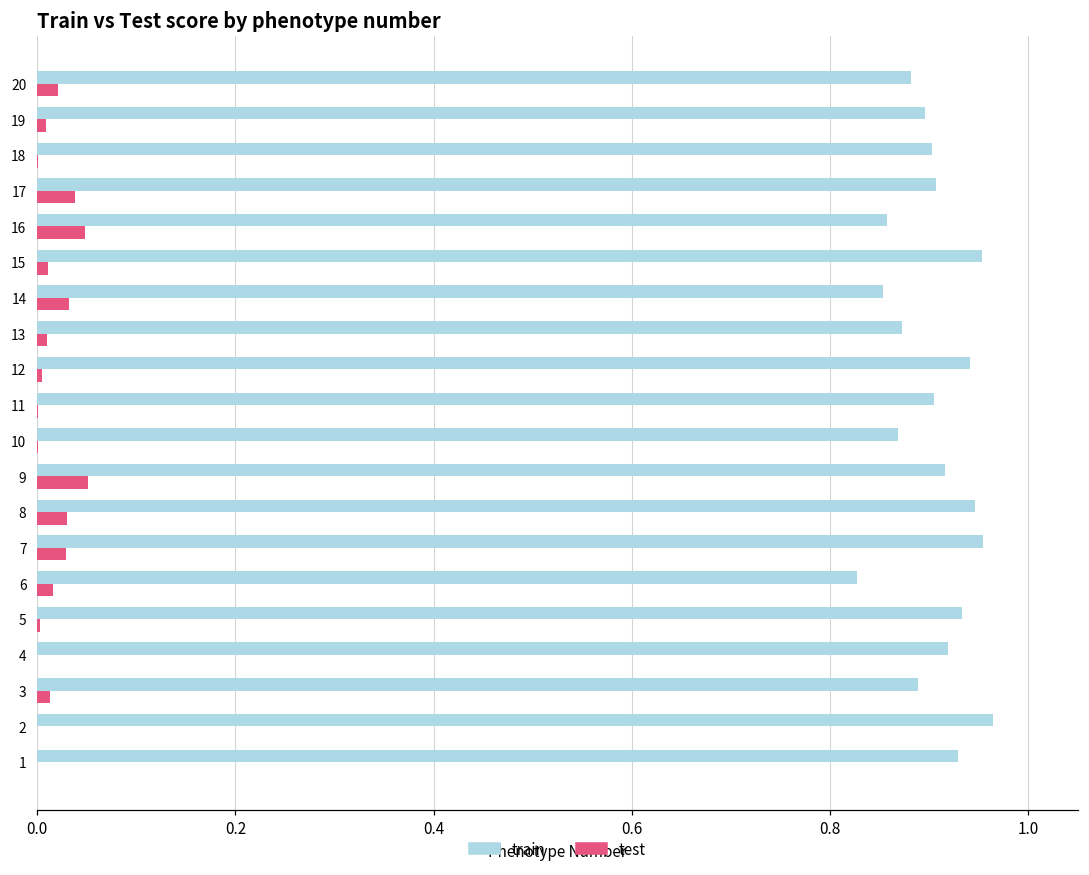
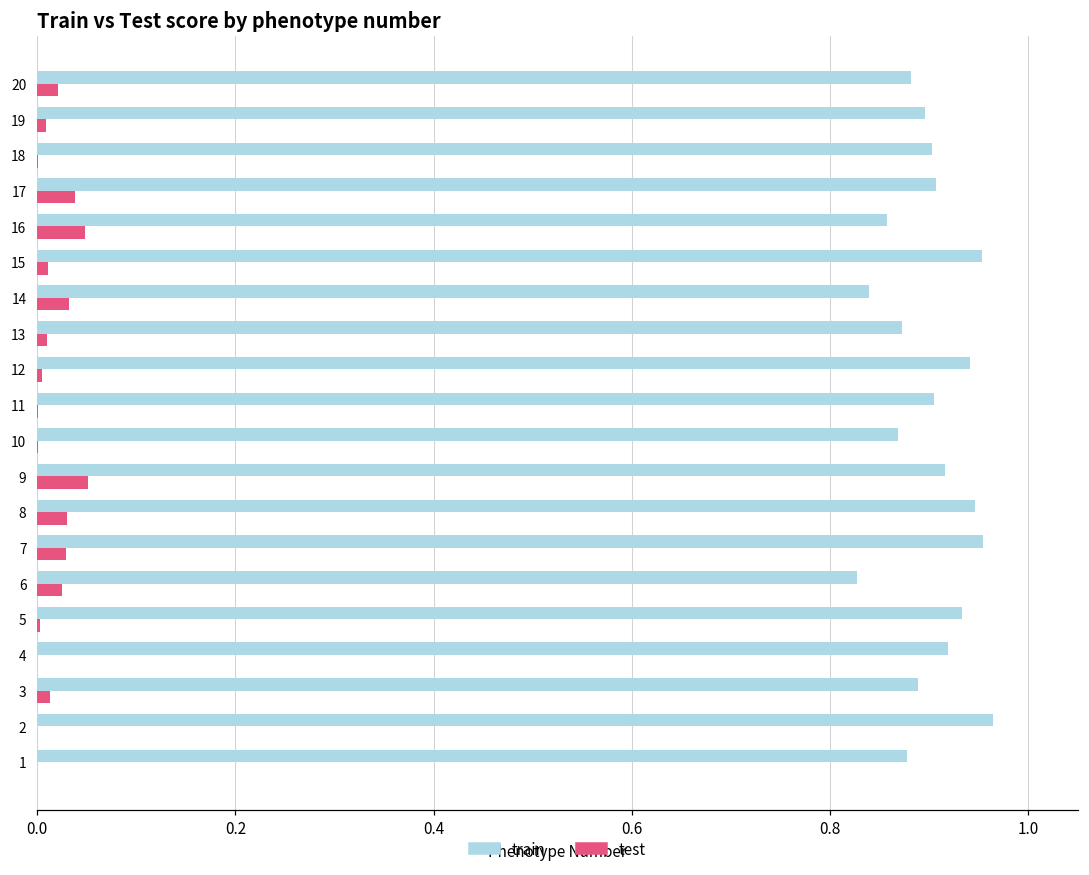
train, 14: 0.85 -> 0.84
test, 6: 0.02 -> 0.03
train, 1: 0.93 -> 0.88
